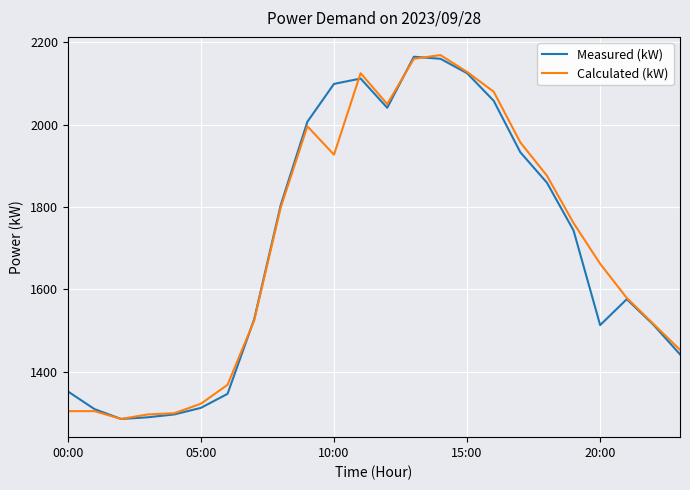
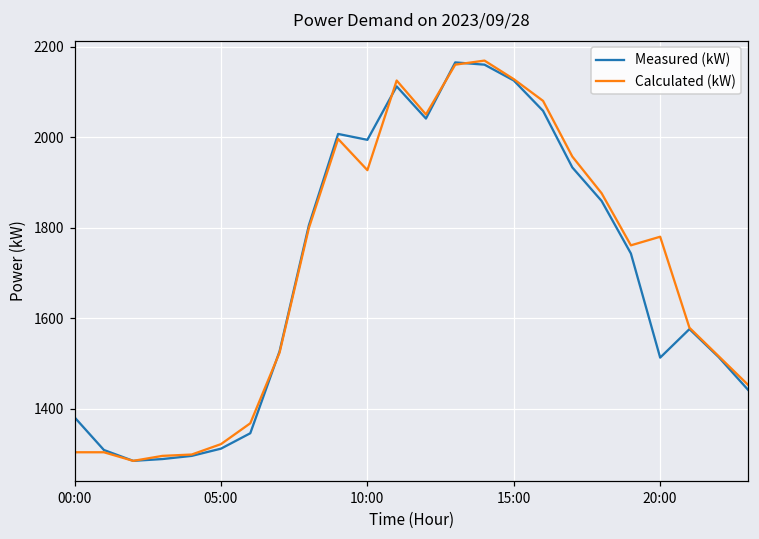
Measured (kW), 00:00: 1350 -> 1380
Measured (kW), 10:00: 2100 -> 1990
Calculated (kW), 20:00: 1660 -> 1780
